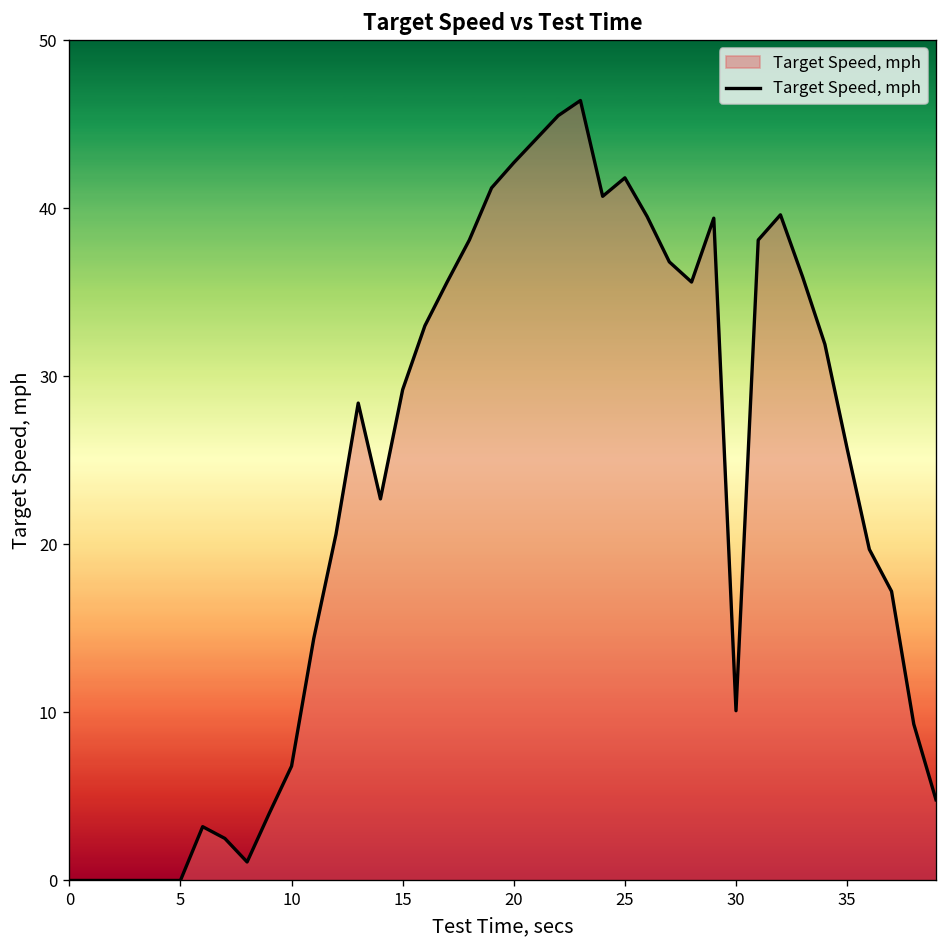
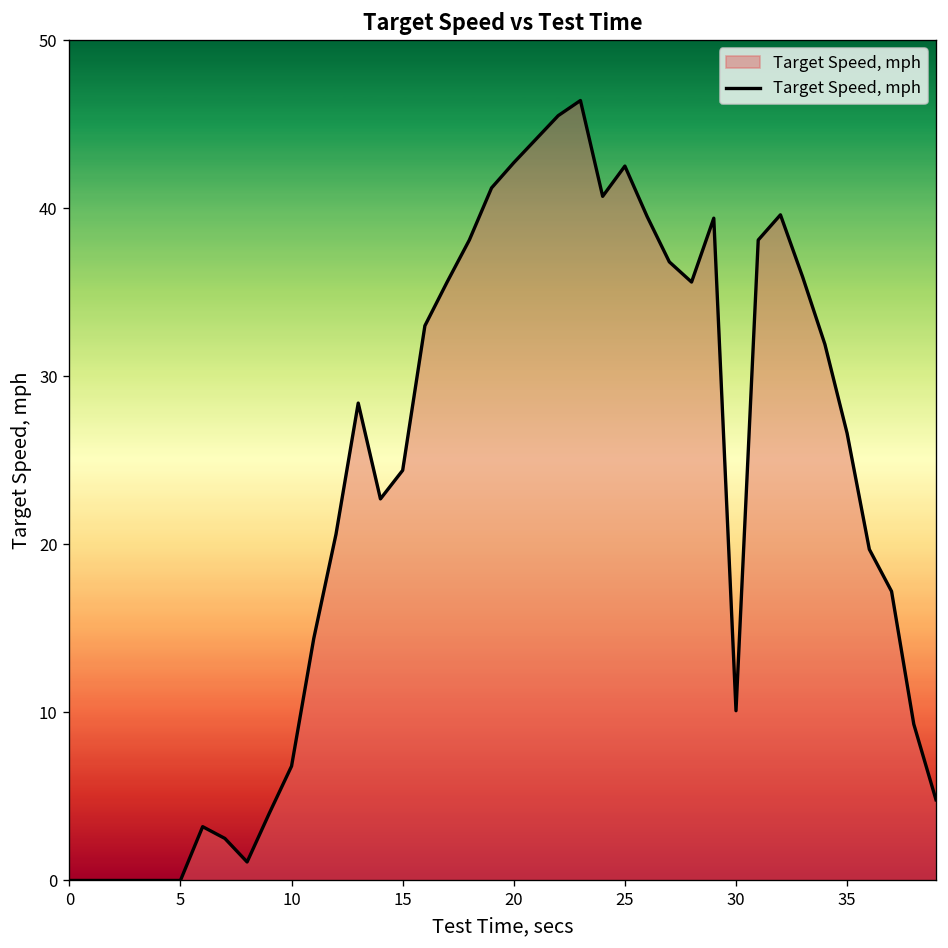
15: 29.2 -> 24.4
25: 41.8 -> 42.5
35: 25.7 -> 26.6
